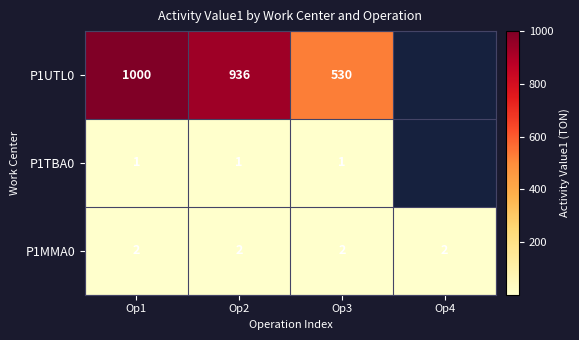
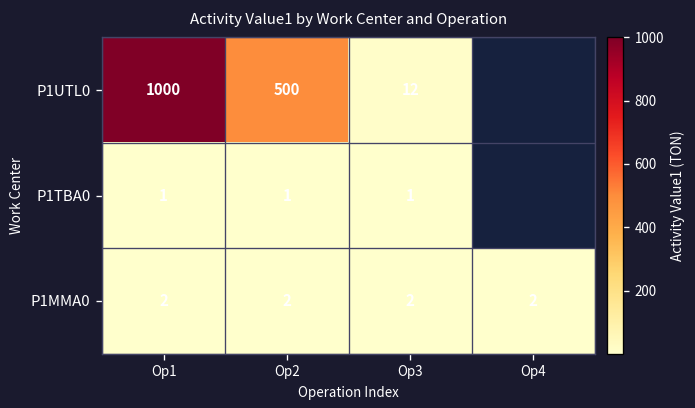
P1UTL0, Op2: 936 -> 500
P1UTL0, Op3: 530 -> 12
